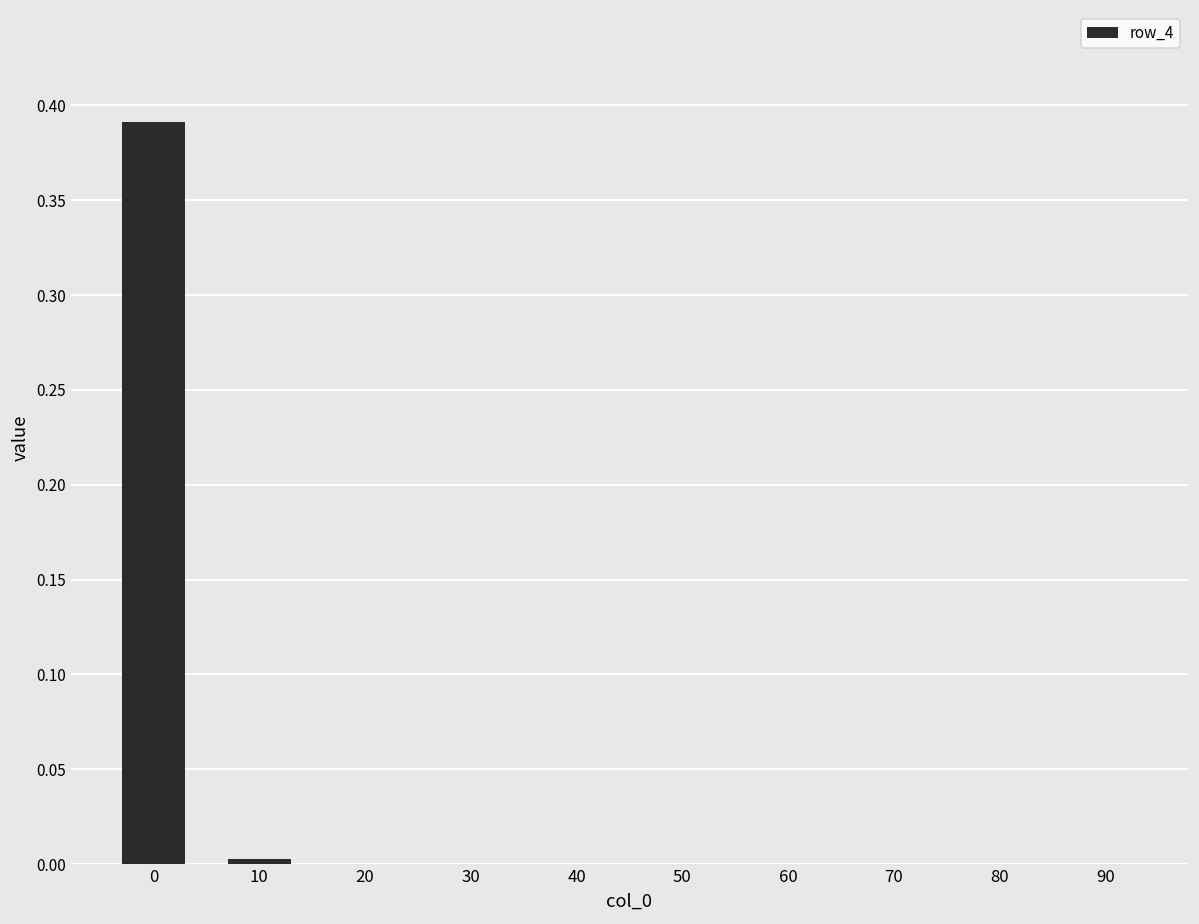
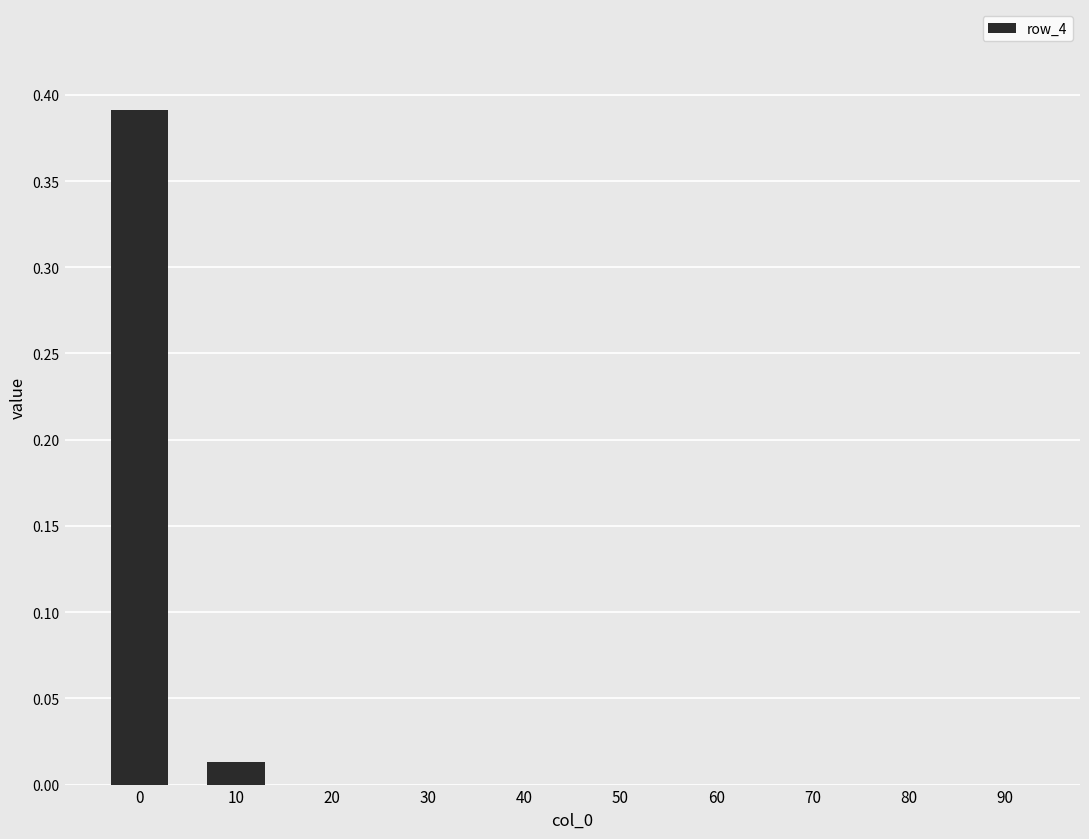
10: 0.003 -> 0.013
